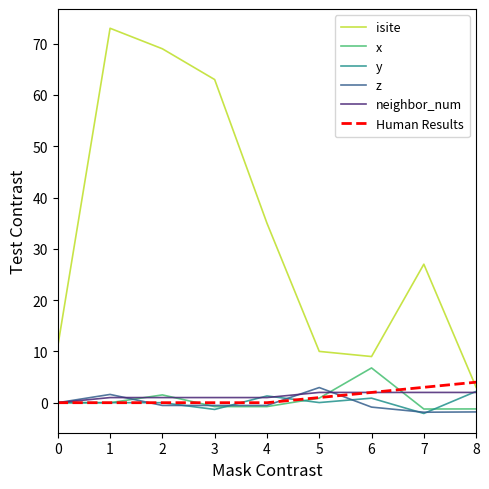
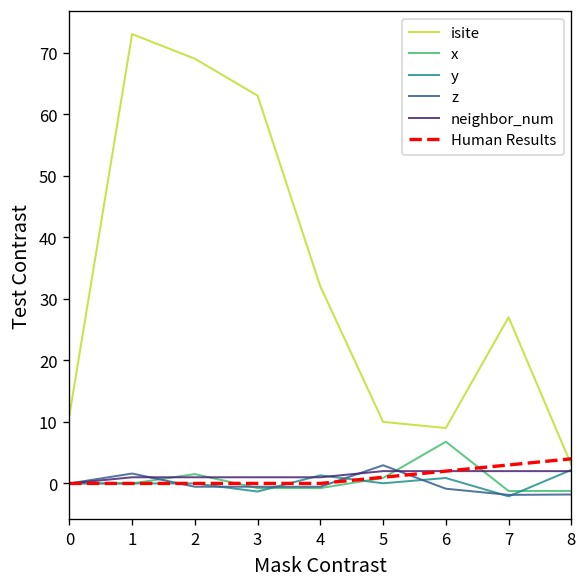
isite, 4: 35 -> 32
